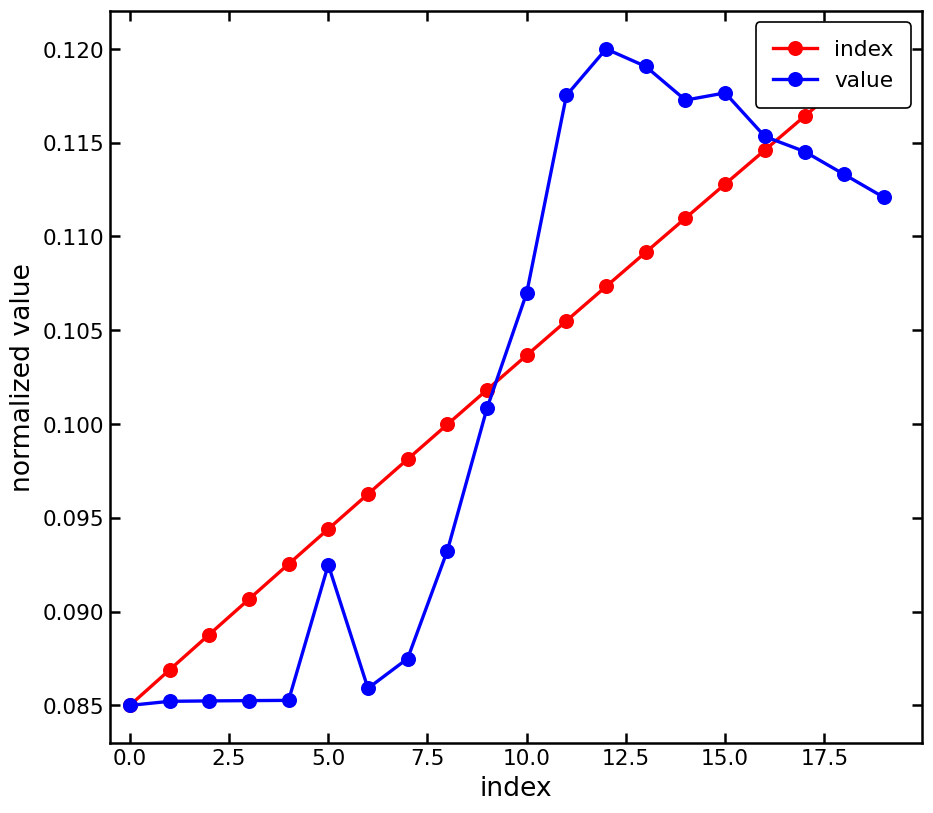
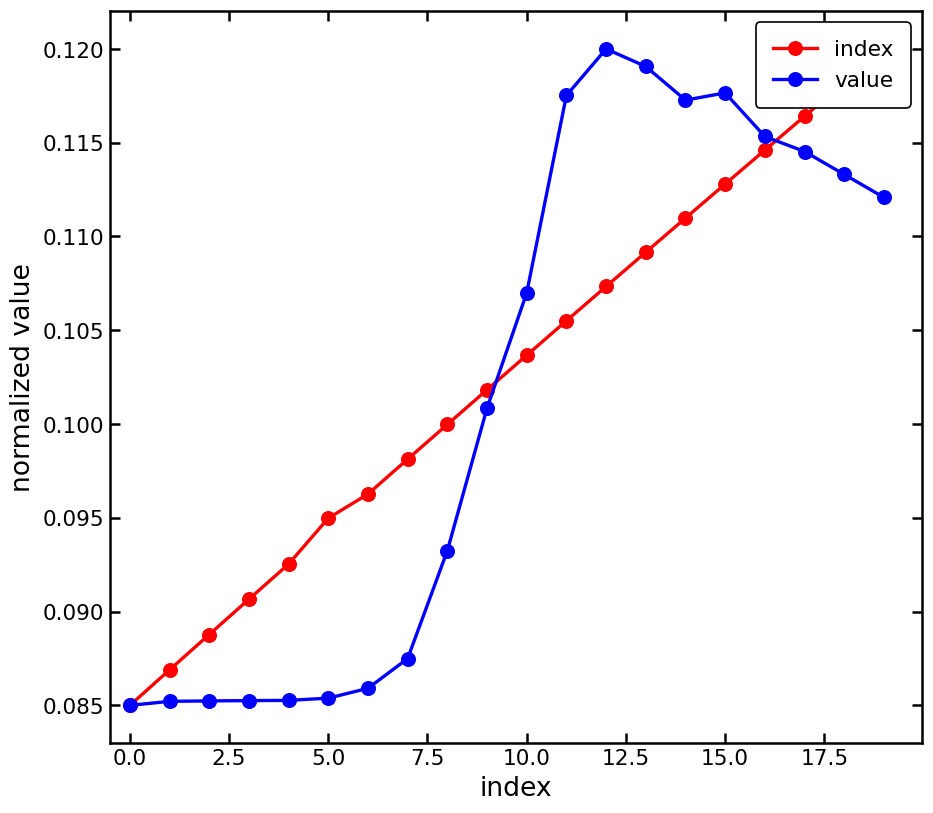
index, 5.0: 0.0944 -> 0.0950
value, 5.0: 0.0925 -> 0.0854
